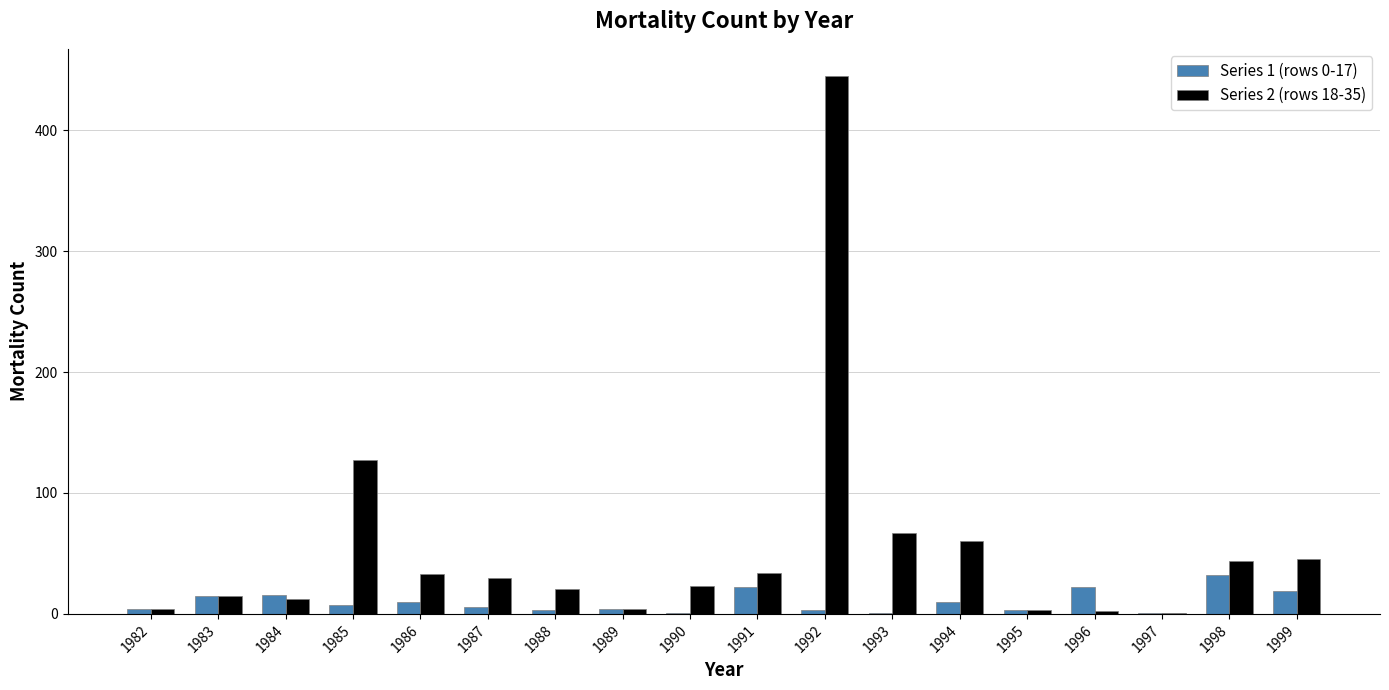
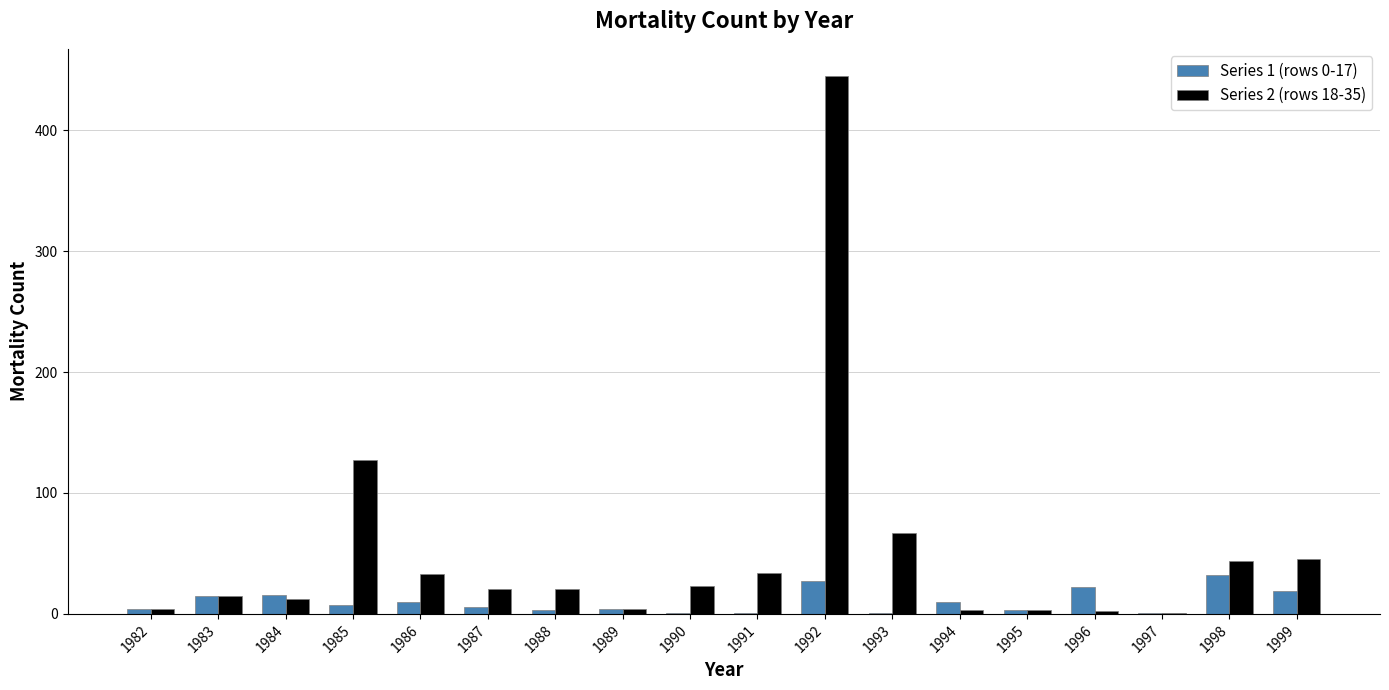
Series 2 (rows 18-35), 1987: 30 -> 21
Series 1 (rows 0-17), 1991: 22 -> 1
Series 1 (rows 0-17), 1992: 3 -> 27
Series 2 (rows 18-35), 1994: 60 -> 3
